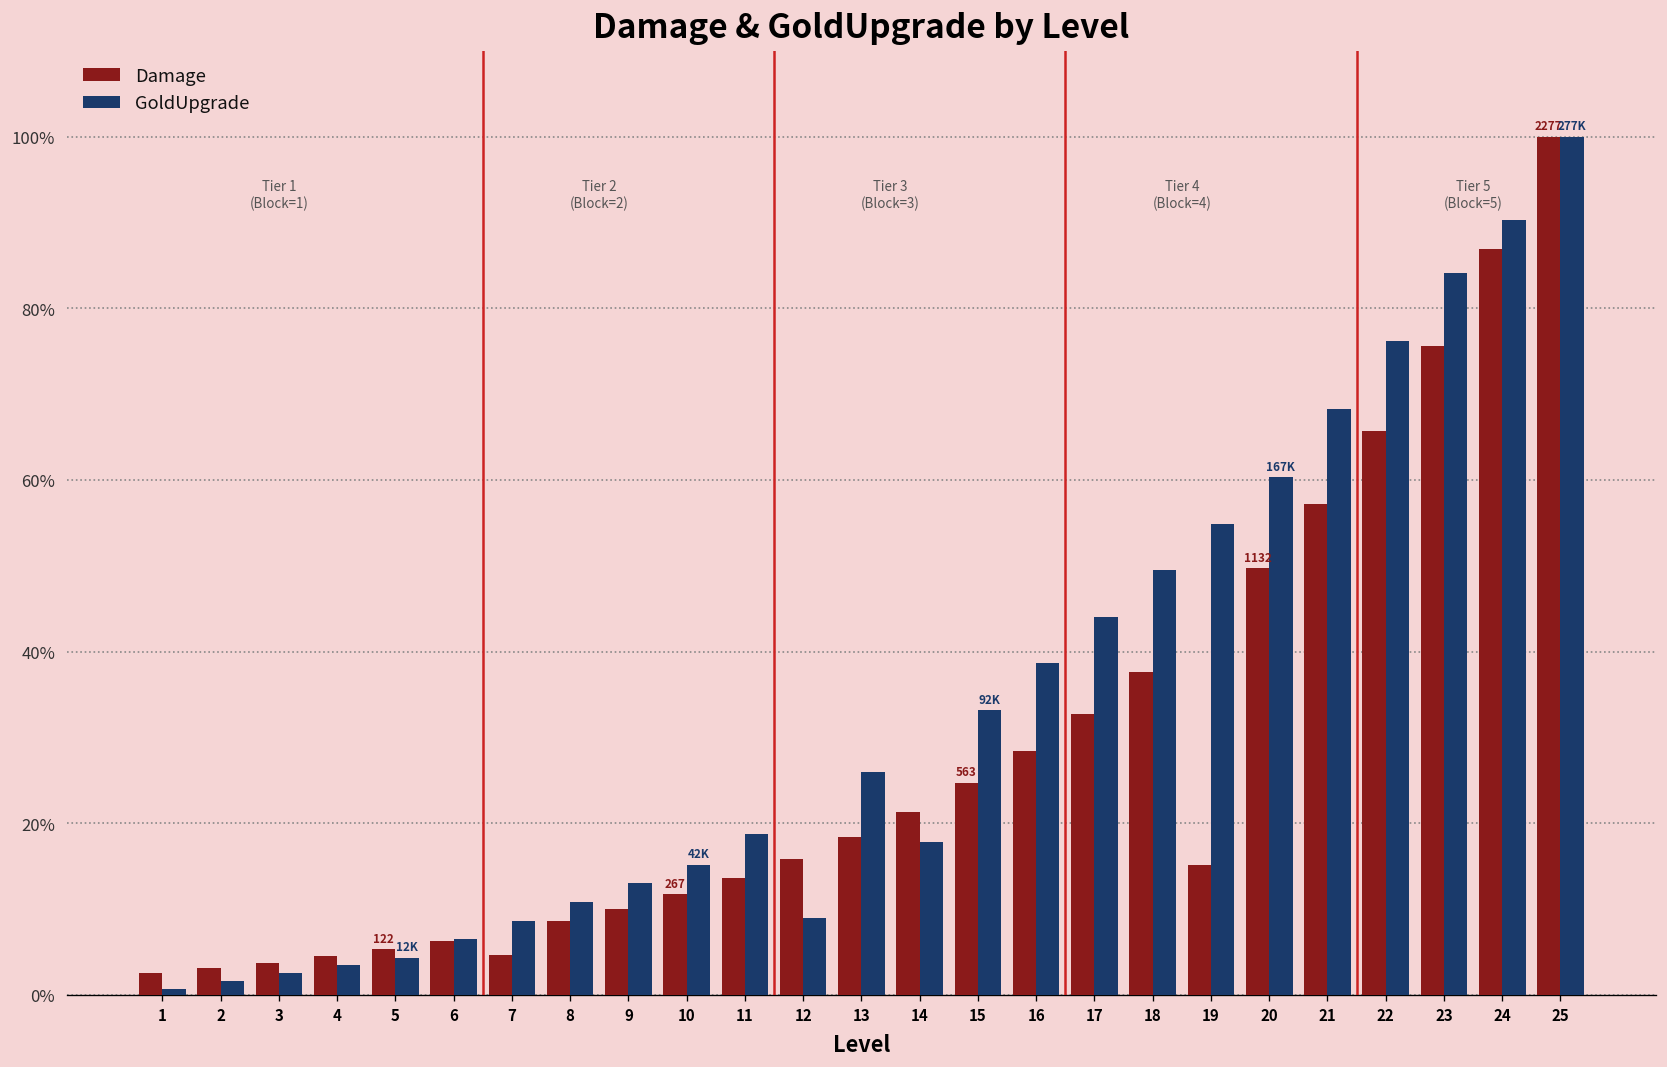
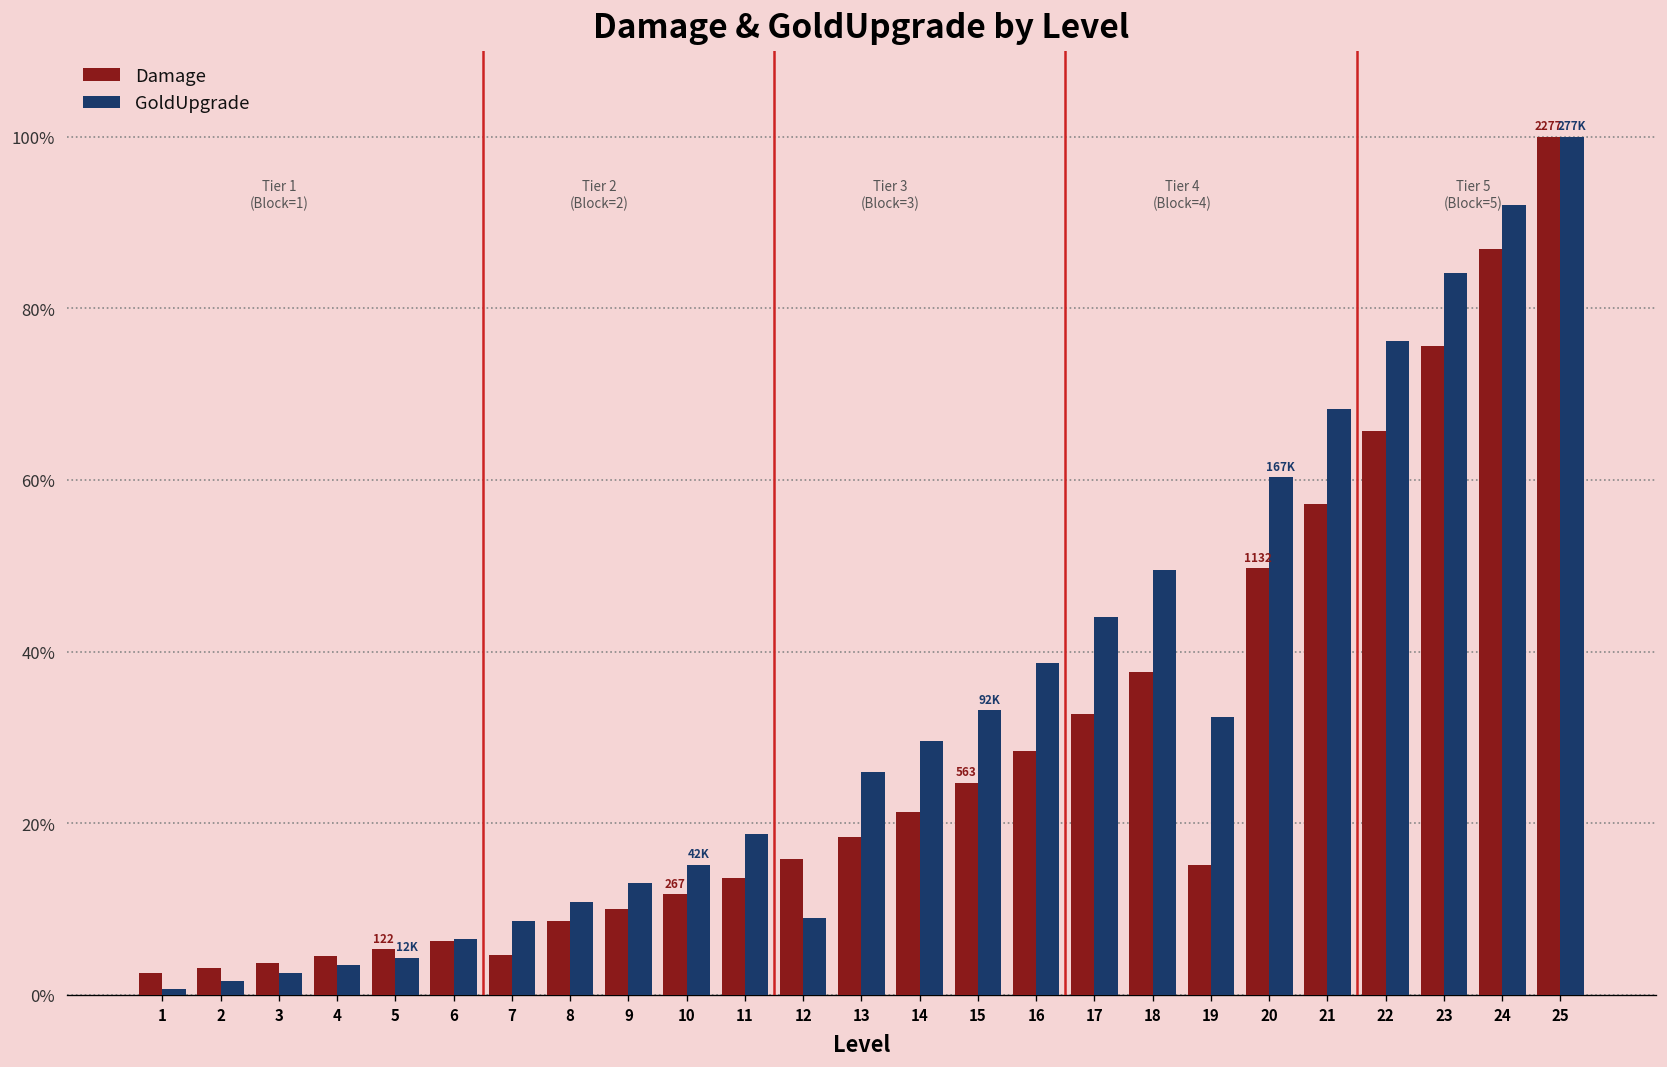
GoldUpgrade, 14: 18% -> 30%
GoldUpgrade, 19: 55% -> 32%
GoldUpgrade, 24: 90% -> 92%
